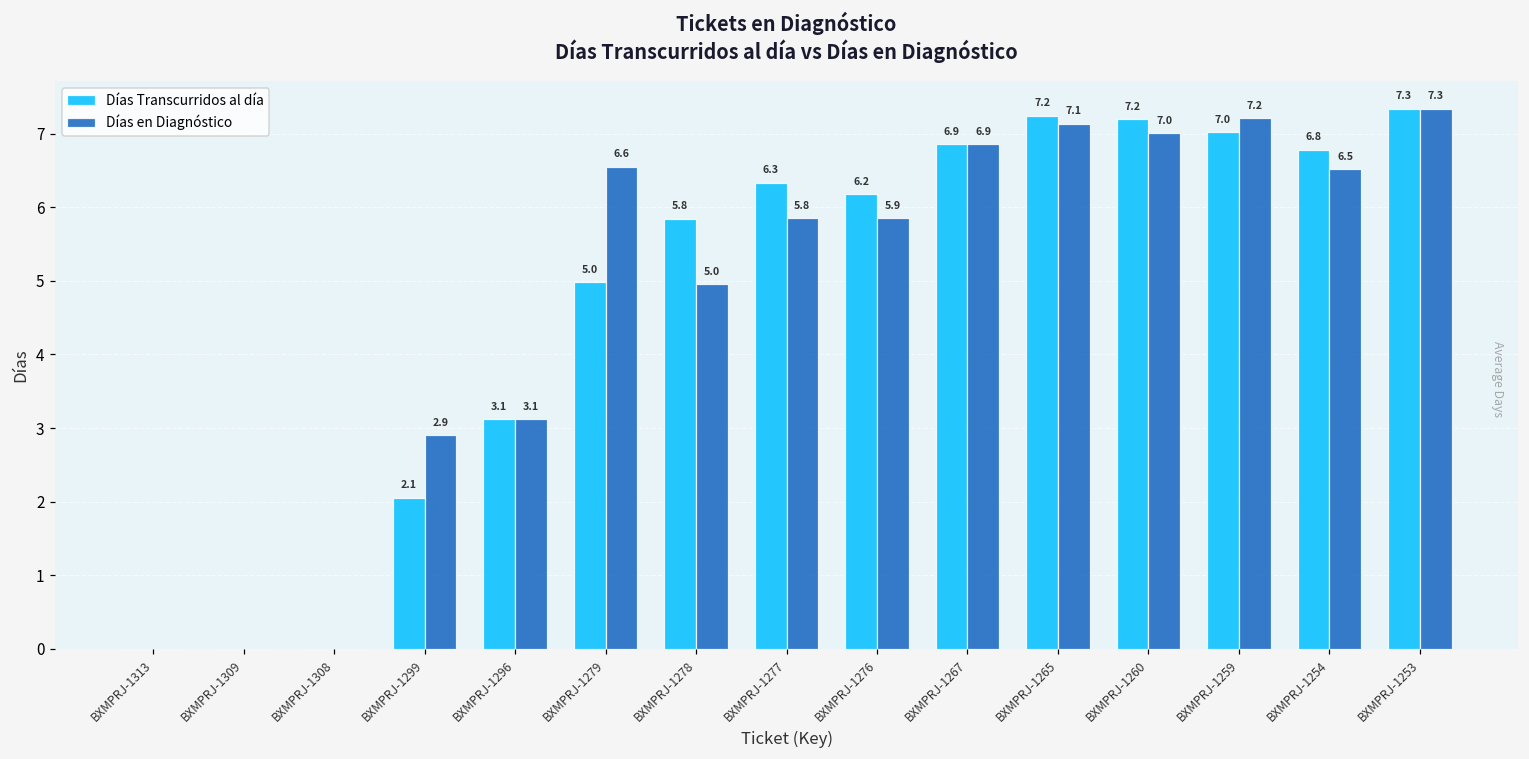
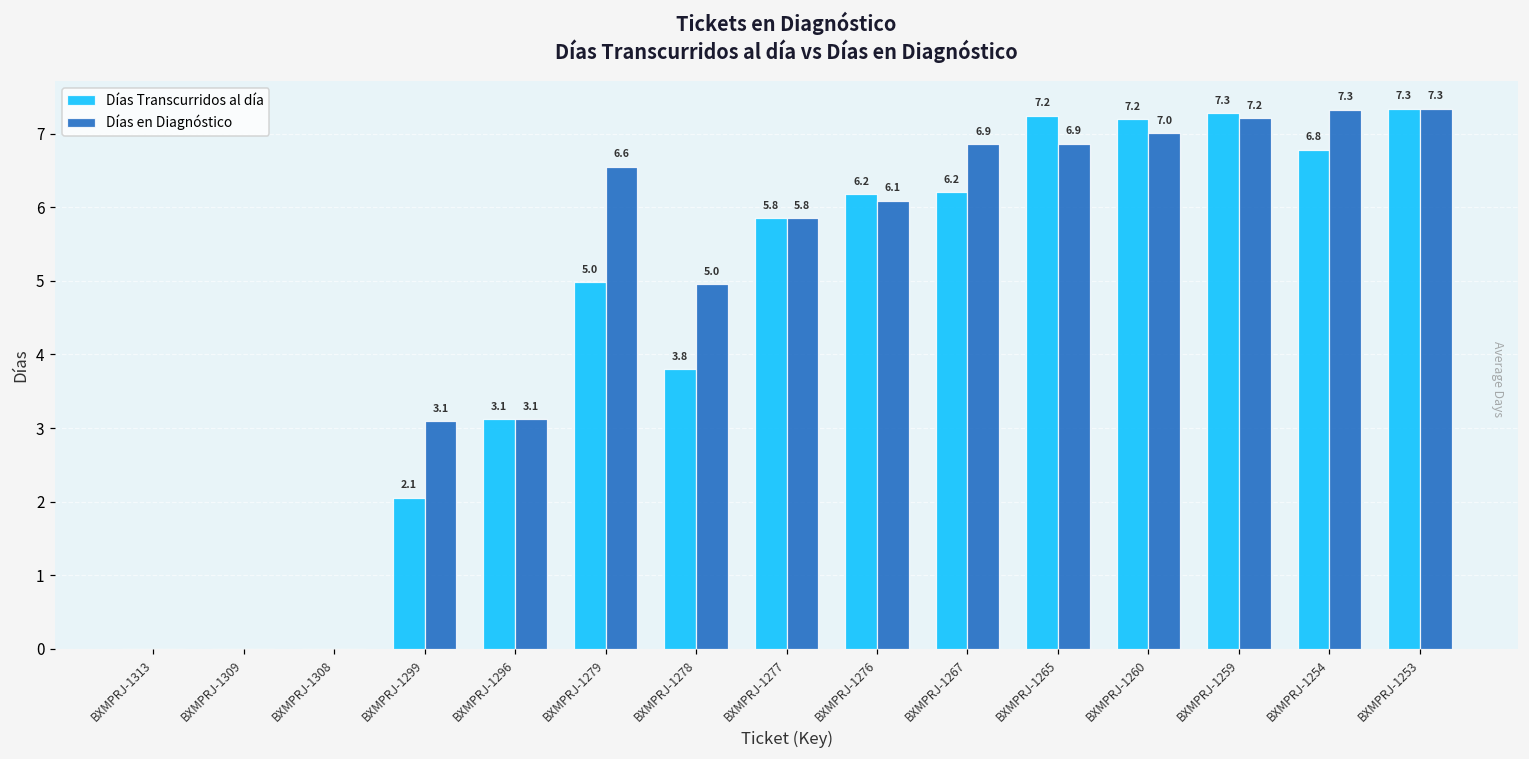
Días en Diagnóstico, BXMPRJ-1299: 2.9 -> 3.1
Días Transcurridos al día, BXMPRJ-1278: 5.8 -> 3.8
Días Transcurridos al día, BXMPRJ-1277: 6.3 -> 5.8
Días en Diagnóstico, BXMPRJ-1276: 5.9 -> 6.1
Días Transcurridos al día, BXMPRJ-1267: 6.9 -> 6.2
Días en Diagnóstico, BXMPRJ-1265: 7.1 -> 6.9
Días Transcurridos al día, BXMPRJ-1259: 7.0 -> 7.3
Días en Diagnóstico, BXMPRJ-1254: 6.5 -> 7.3
